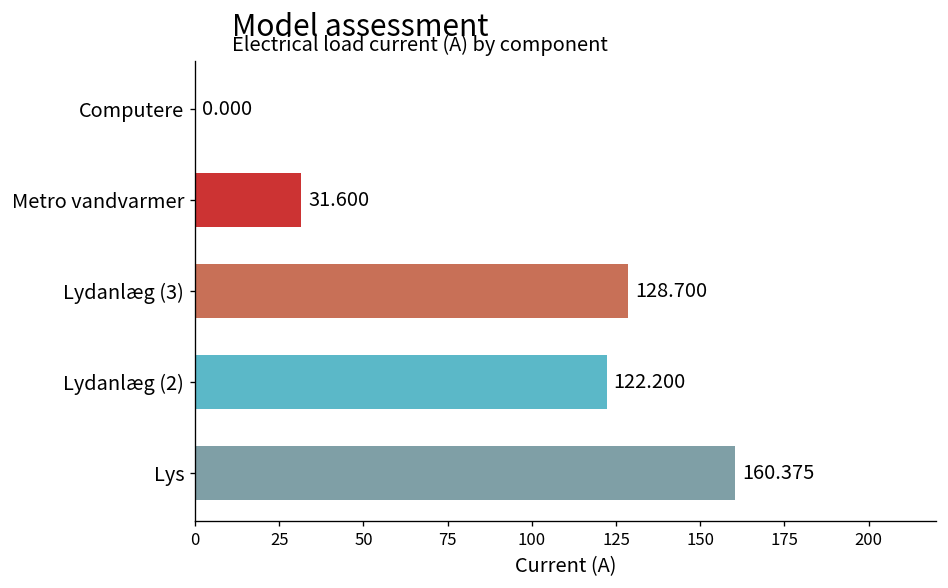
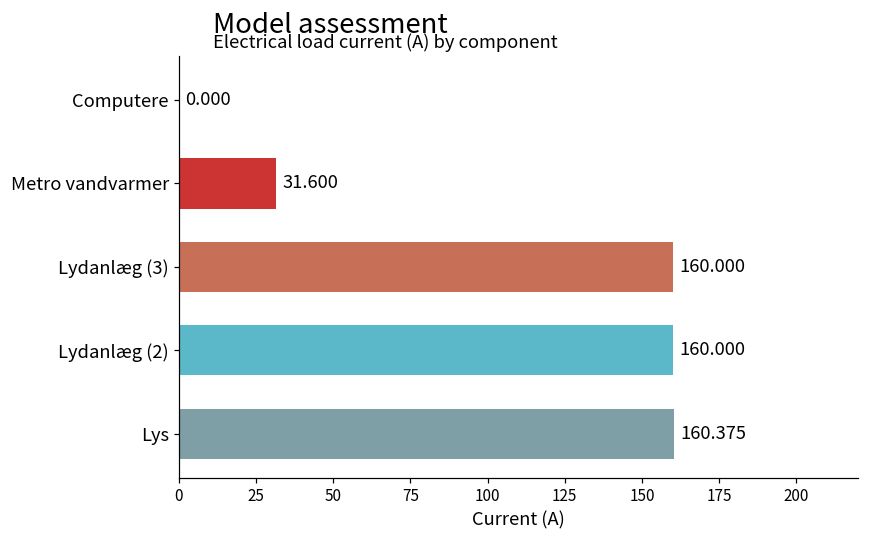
Lydanlæg (3): 128.700 -> 160.000
Lydanlæg (2): 122.200 -> 160.000
